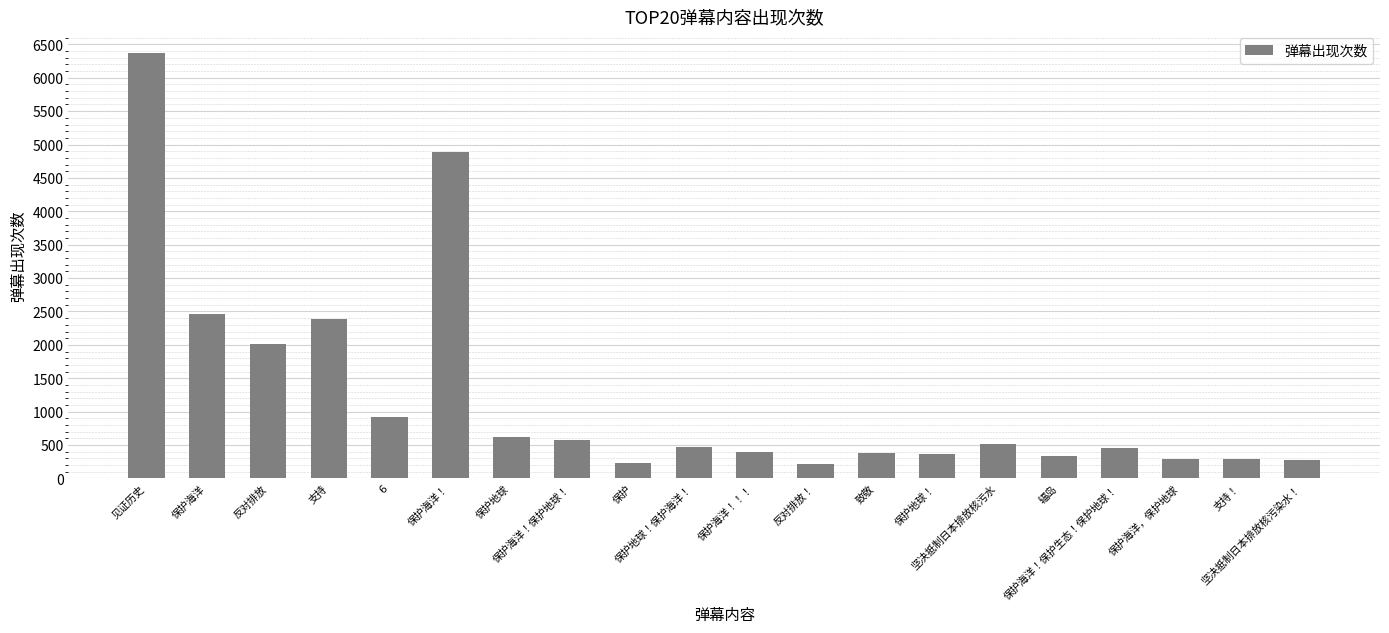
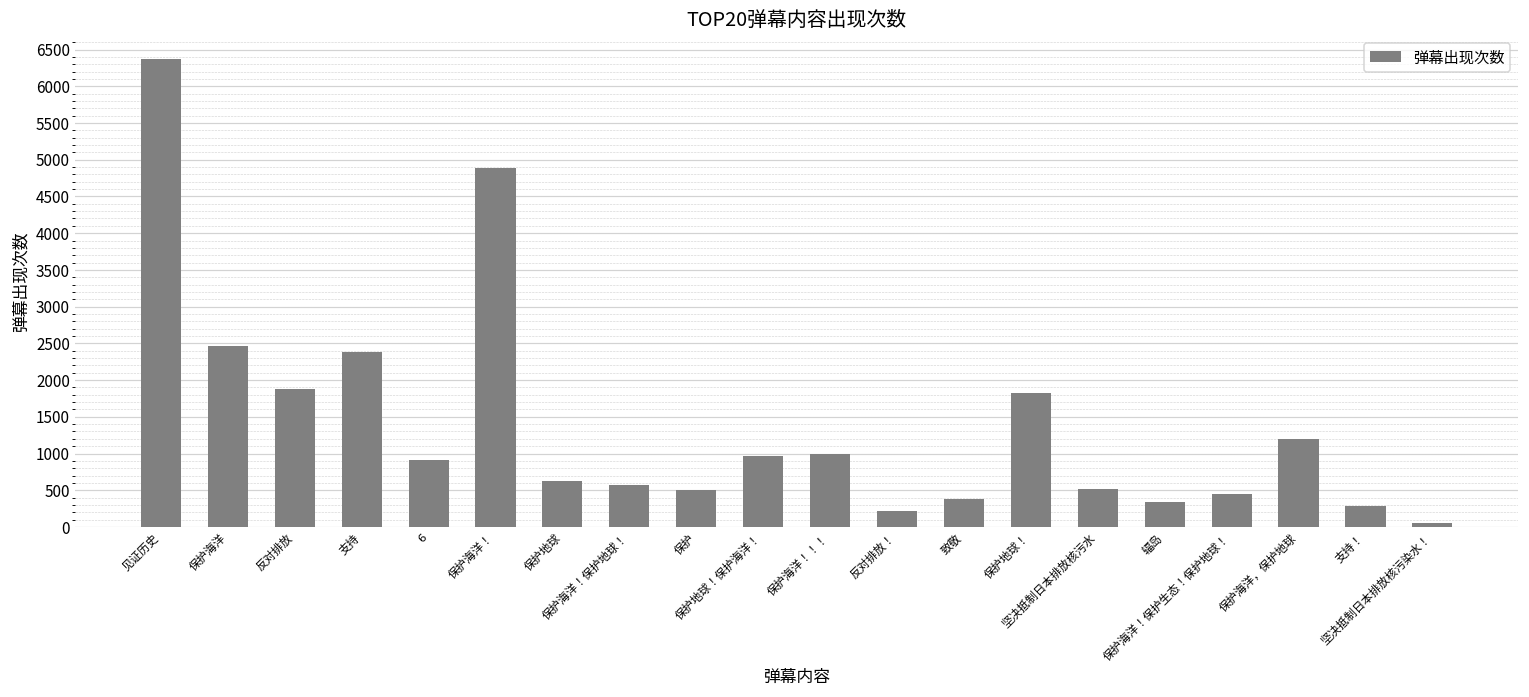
反对排放: 2000 -> 1900
保护: 200 -> 500
保护地球！保护海洋！: 500 -> 1000
保护海洋！！！: 400 -> 1000
保护地球！: 400 -> 1800
保护海洋，保护地球: 300 -> 1200
坚决抵制日本排放核污染水！: 300 -> 100
